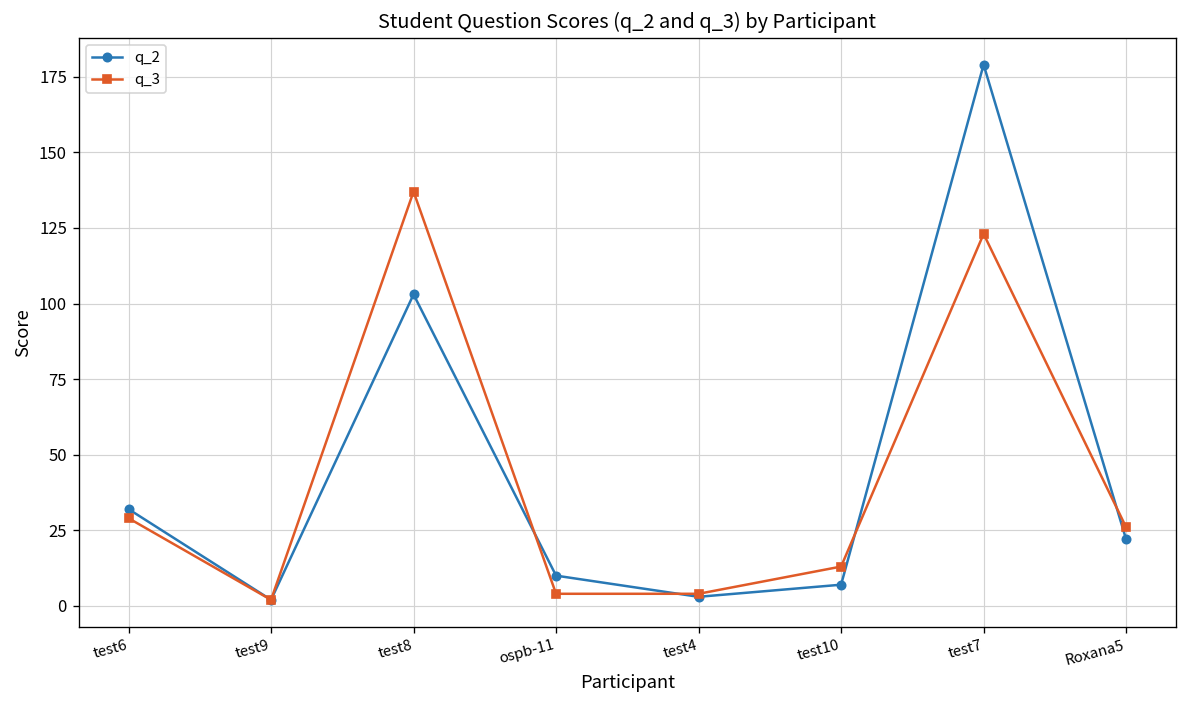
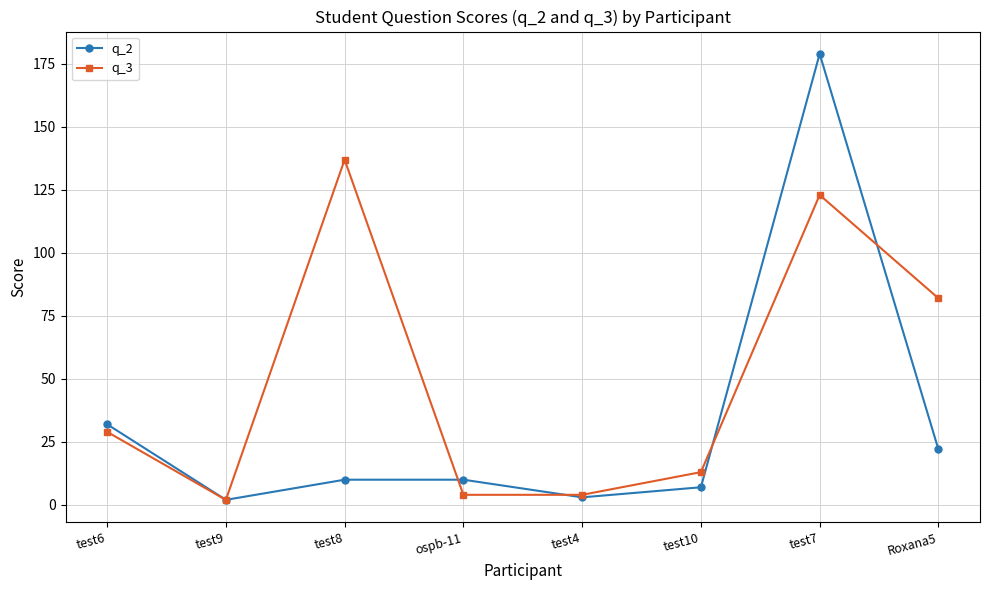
q_2, test8: 103 -> 10
q_3, Roxana5: 26 -> 82
